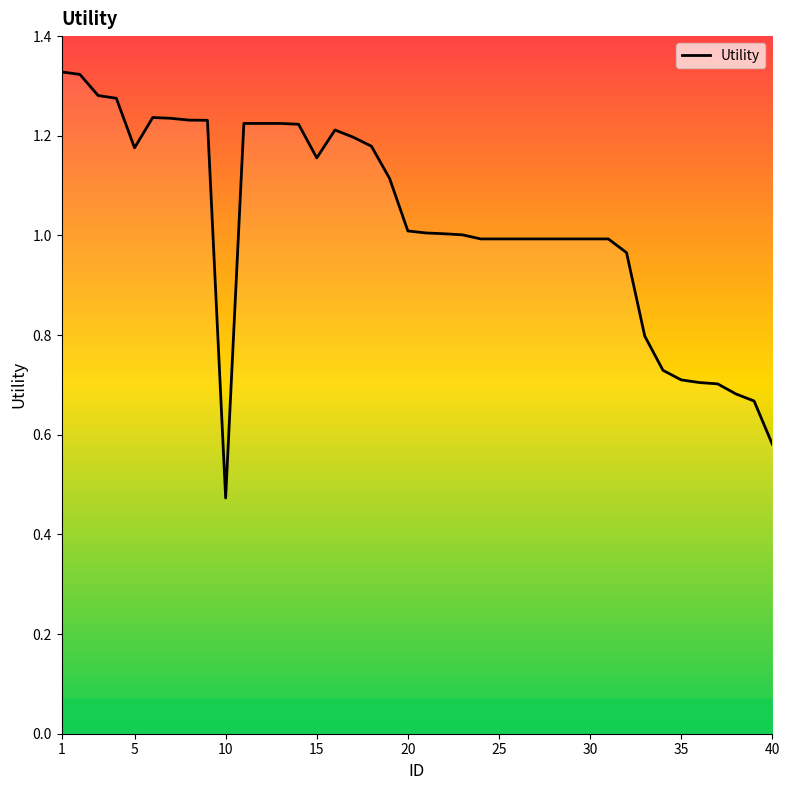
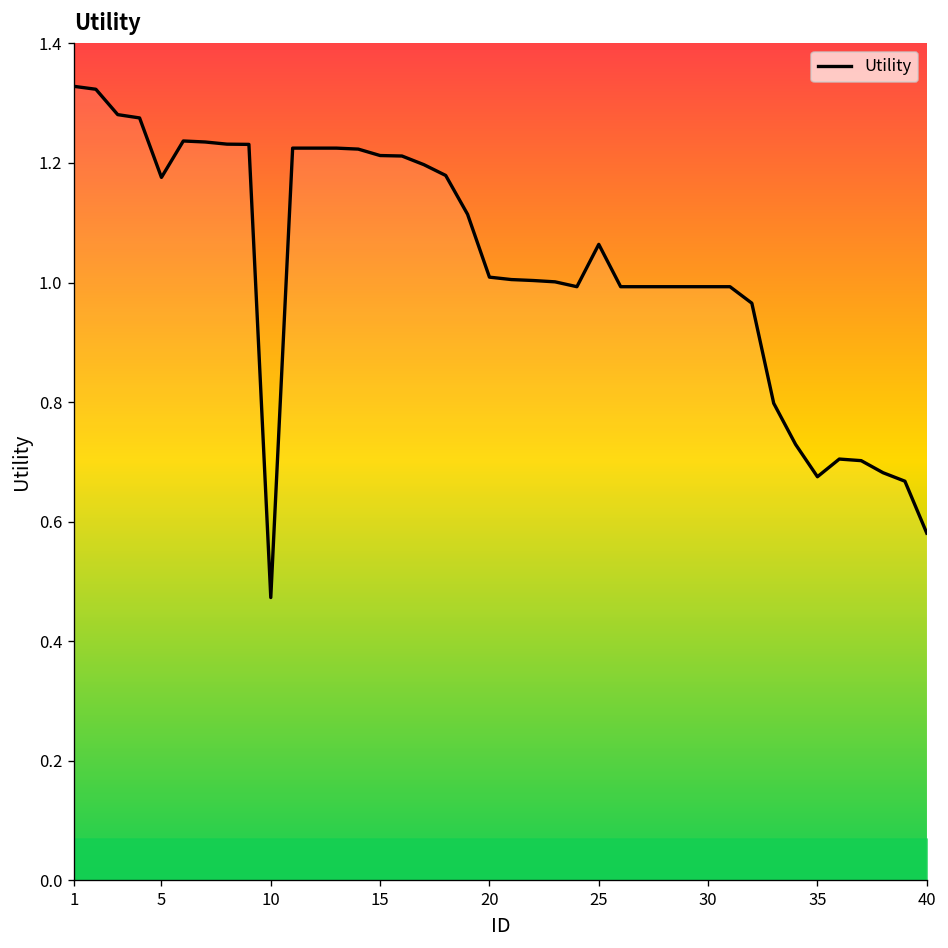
Utility, 15: 1.16 -> 1.21
Utility, 25: 0.99 -> 1.06
Utility, 35: 0.71 -> 0.68
